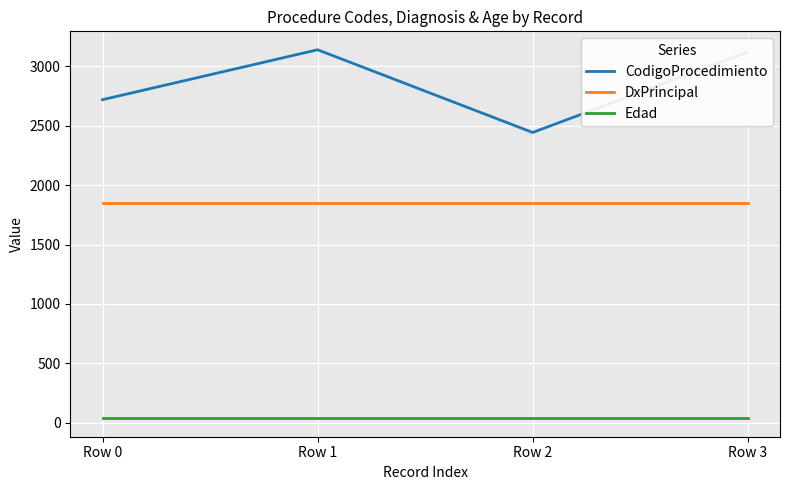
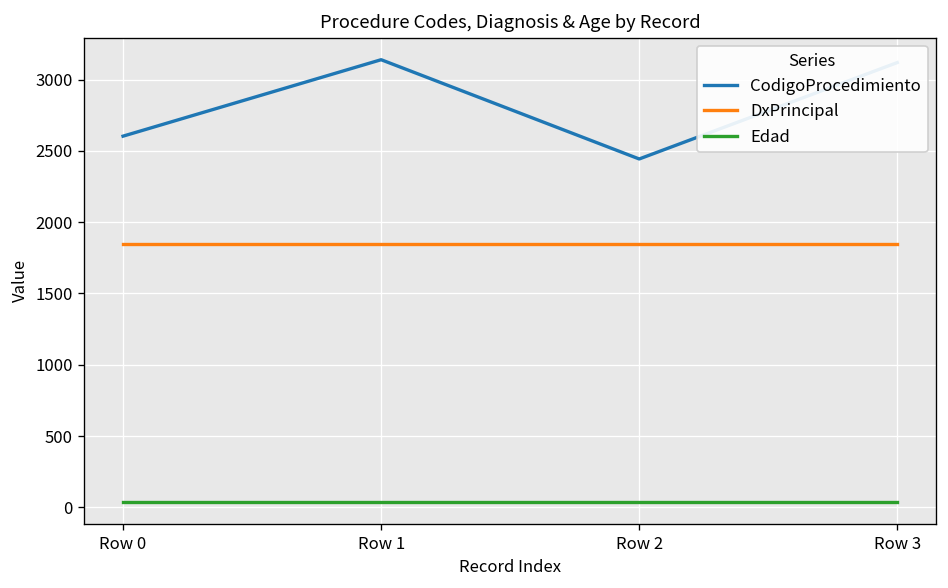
CodigoProcedimiento, Row 0: 2720 -> 2600
